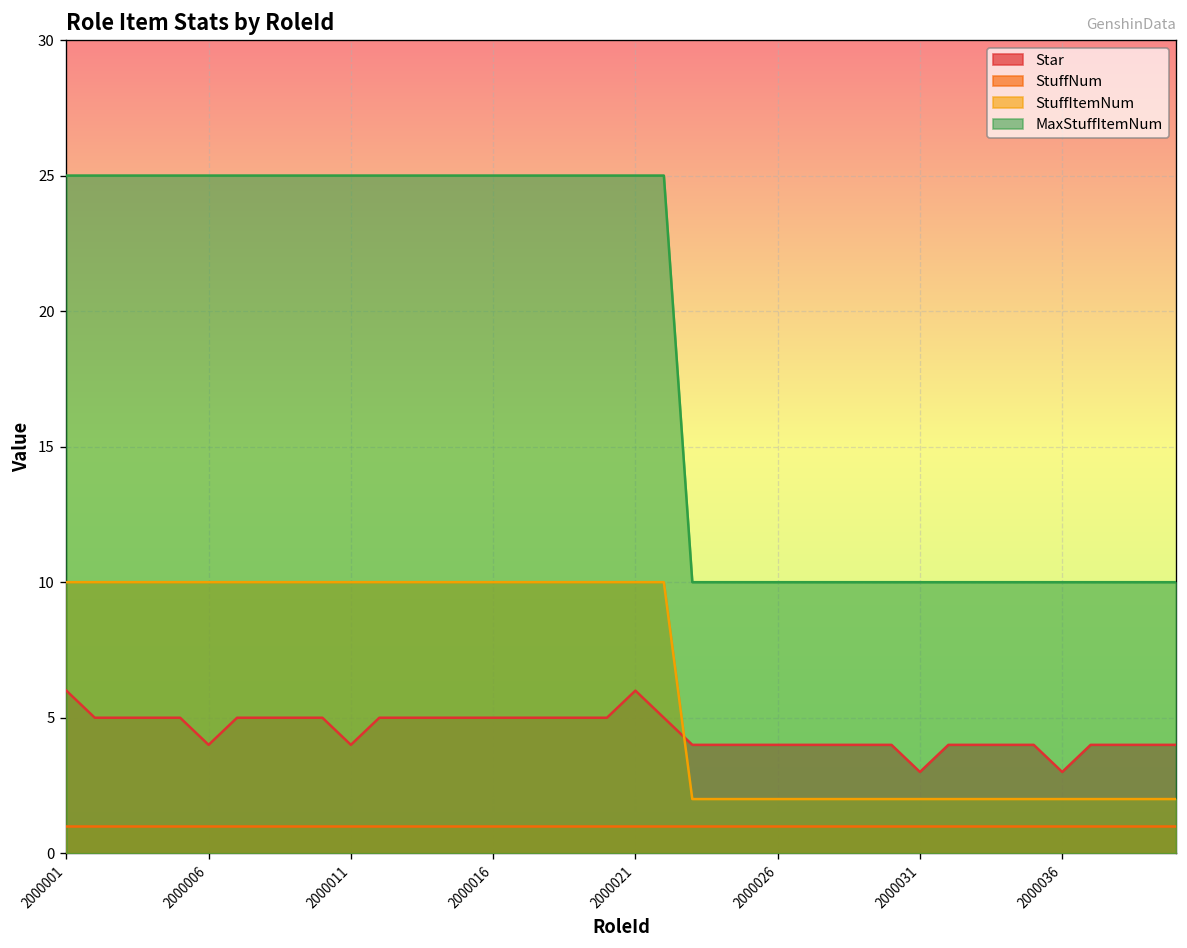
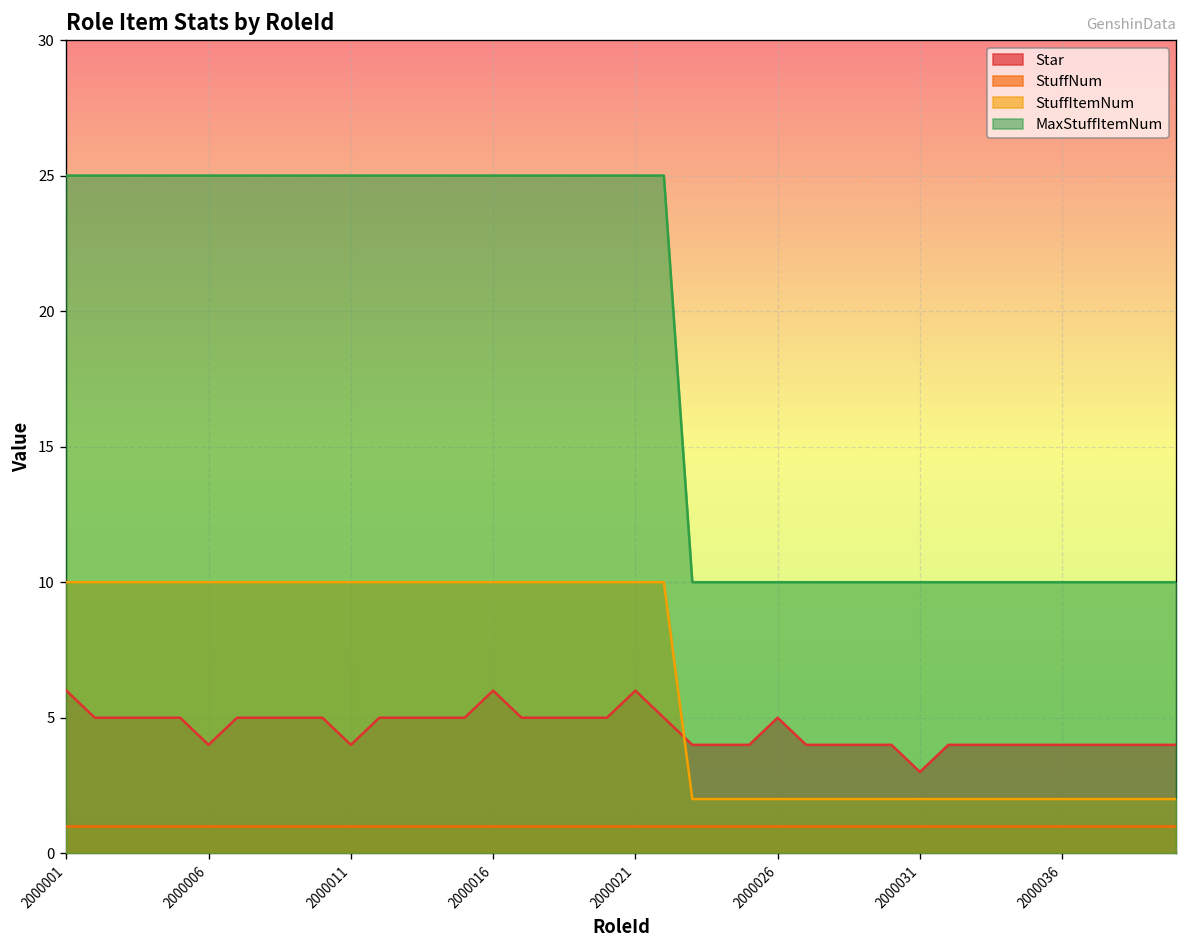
Star, 2000016: 5 -> 6
Star, 2000026: 4 -> 5
Star, 2000036: 3 -> 4
